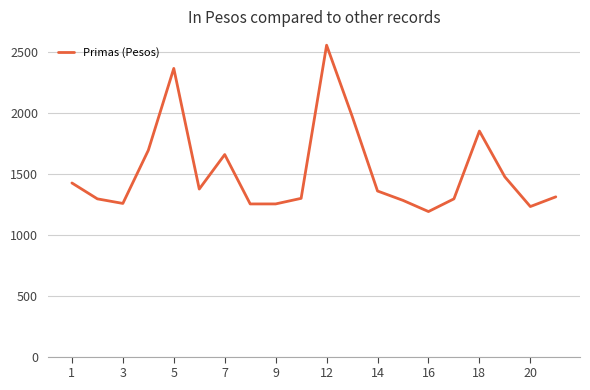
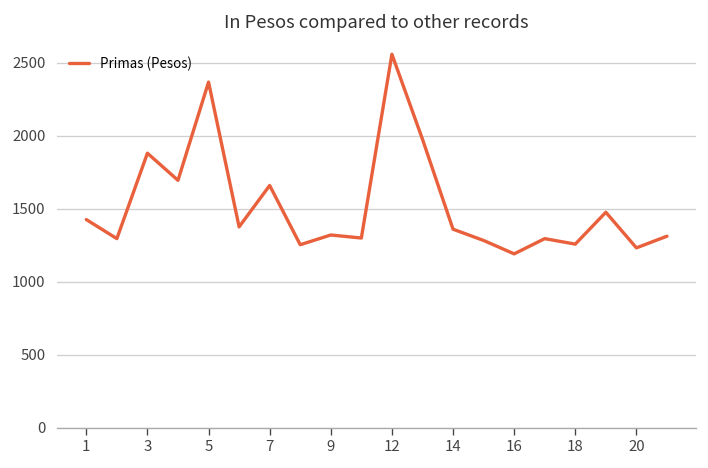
3: 1260 -> 1880
9: 1250 -> 1320
18: 1850 -> 1260
